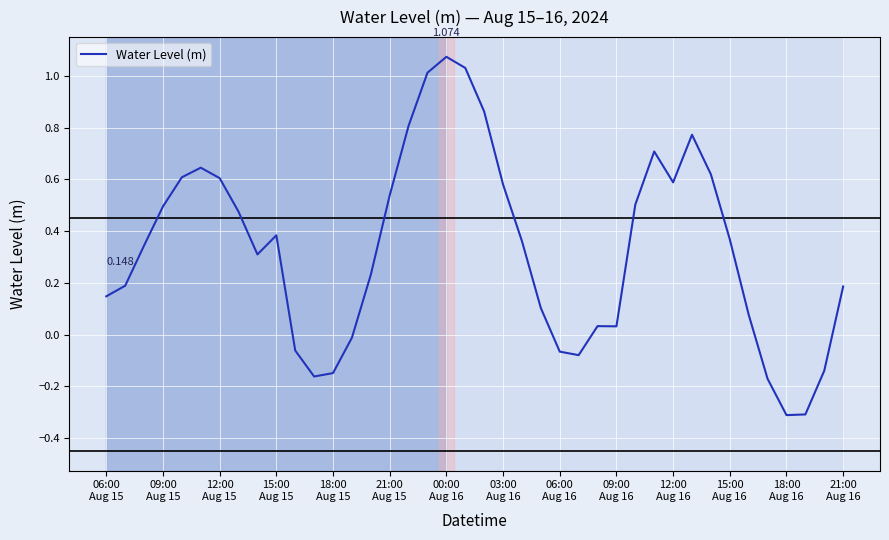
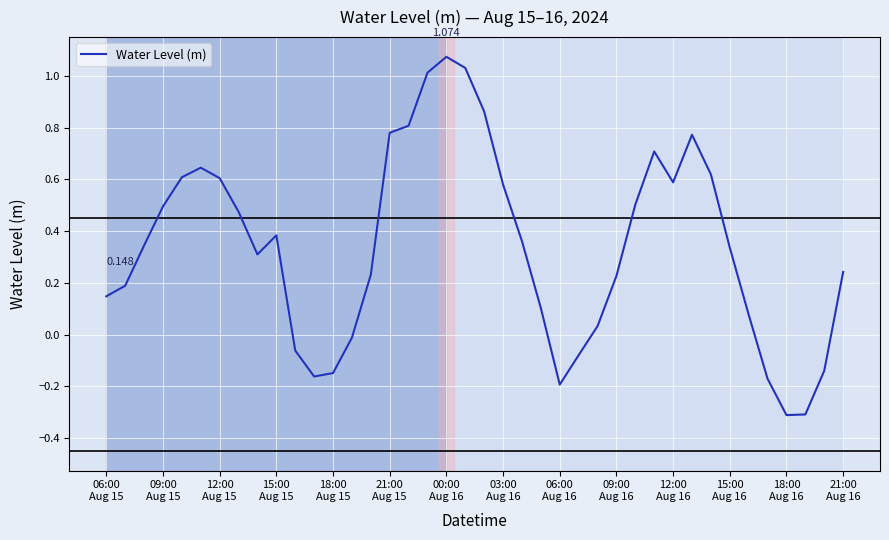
21:00 Aug 15: 0.54 -> 0.78
06:00 Aug 16: -0.07 -> -0.19
09:00 Aug 16: 0.03 -> 0.23
15:00 Aug 16: 0.37 -> 0.34
21:00 Aug 16: 0.19 -> 0.24
